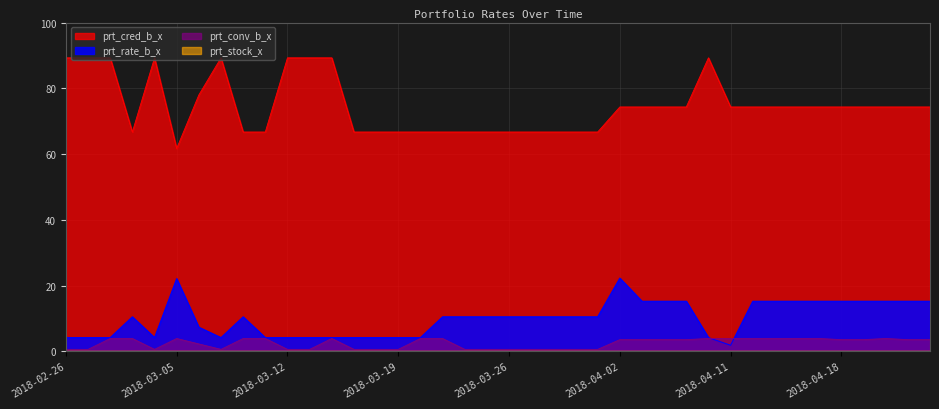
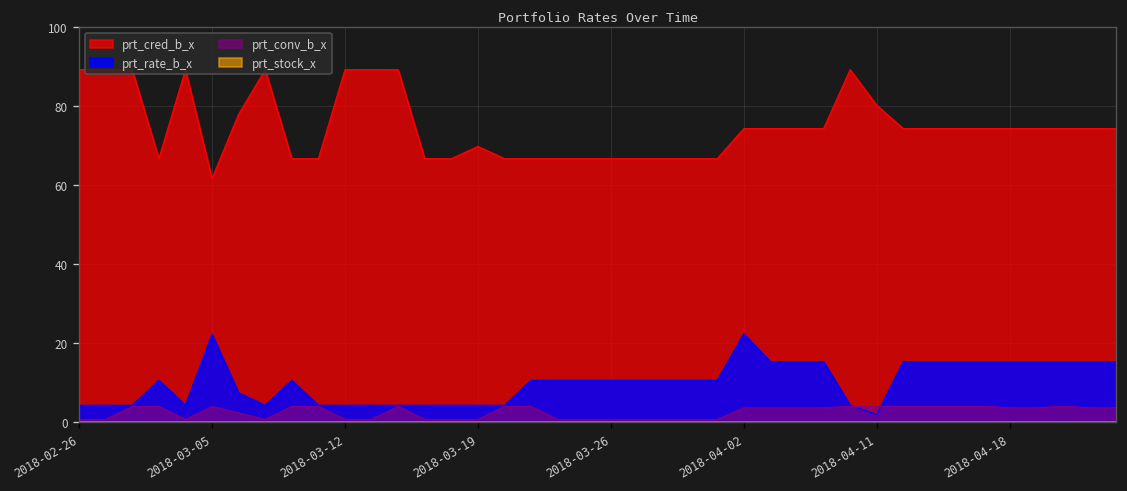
prt_cred_b_x, 2018-03-19: 67 -> 70
prt_cred_b_x, 2018-04-11: 74 -> 80
